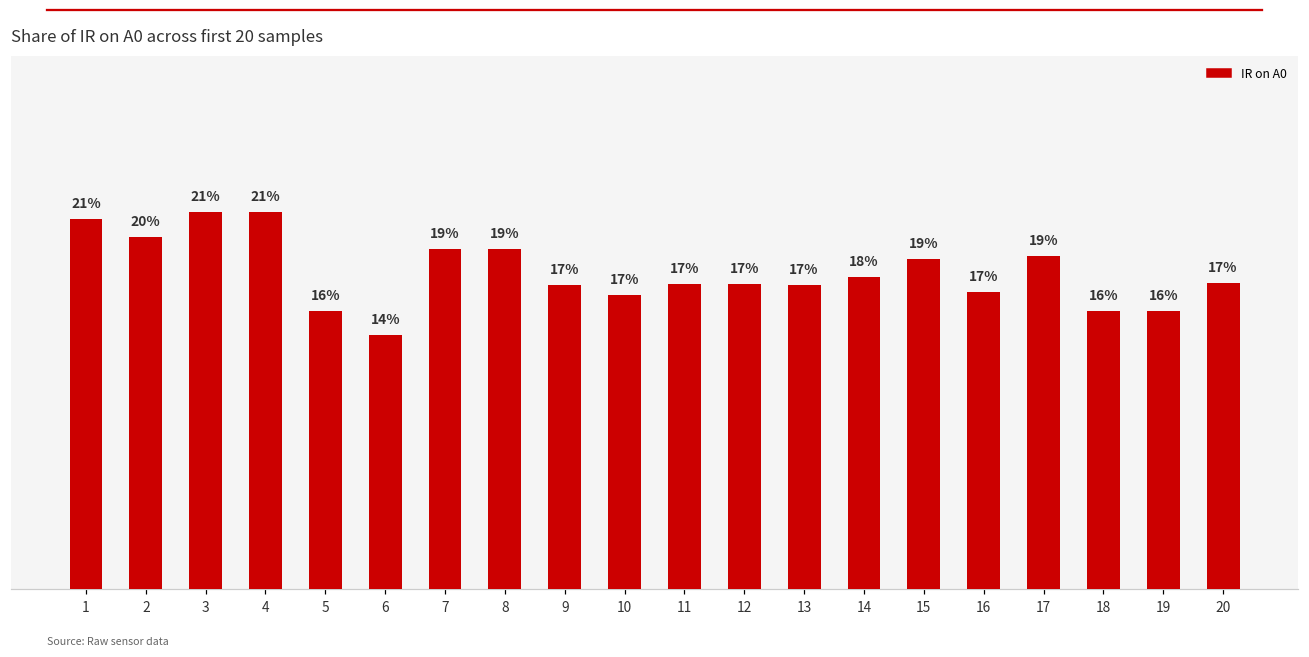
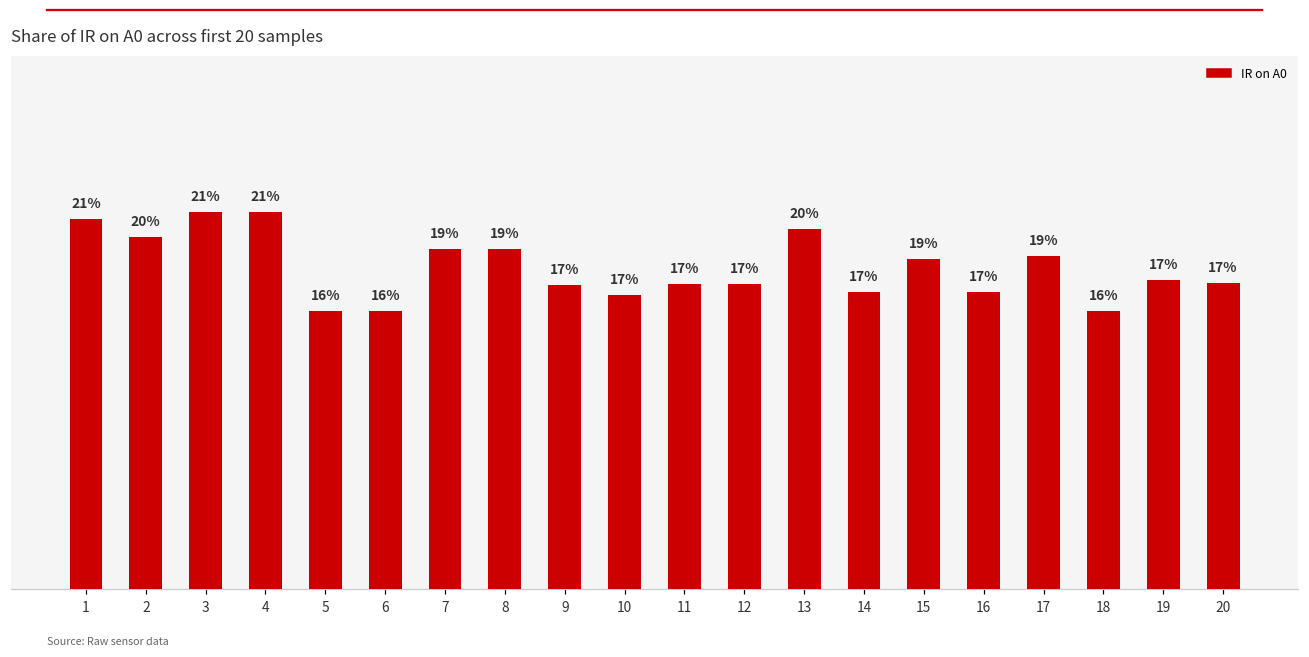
6: 14% -> 16%
13: 17% -> 20%
14: 18% -> 17%
19: 16% -> 17%
